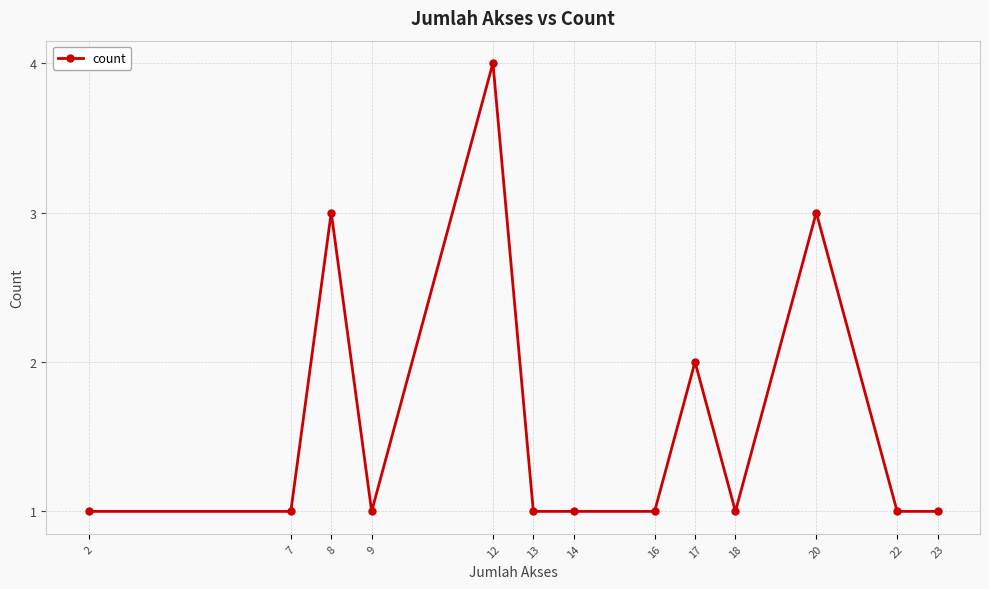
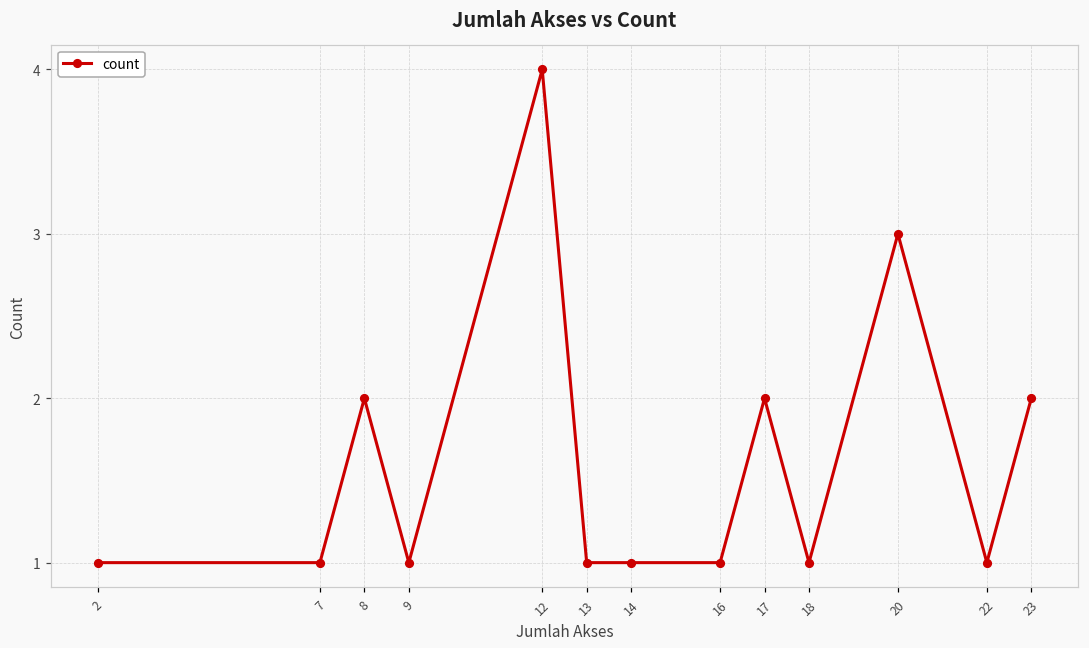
8: 3 -> 2
23: 1 -> 2
